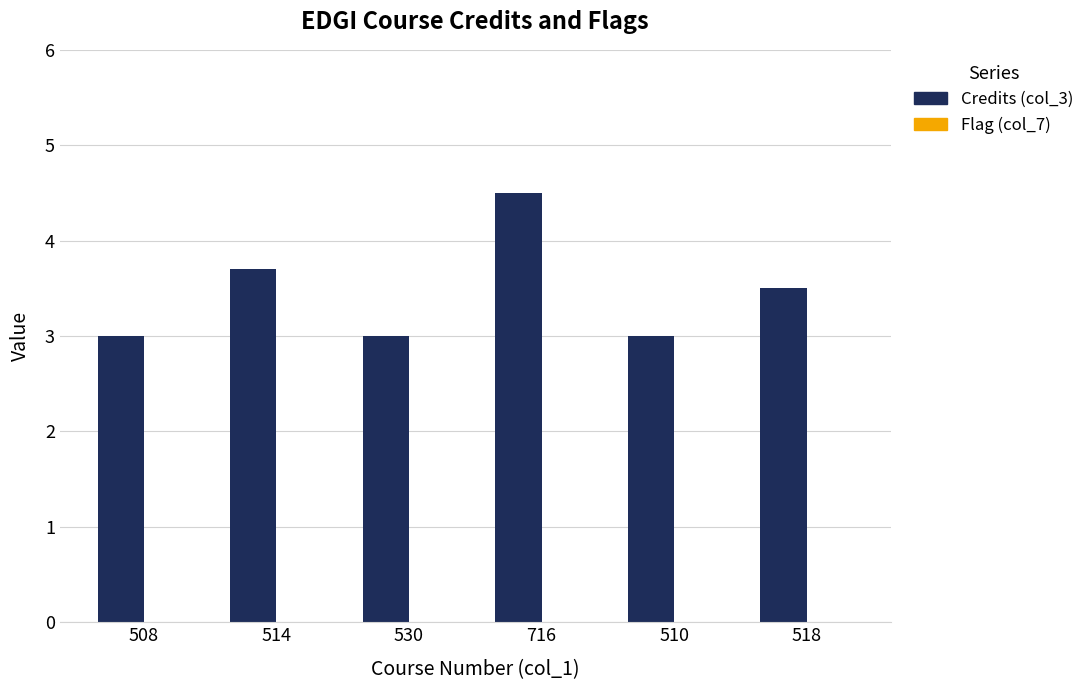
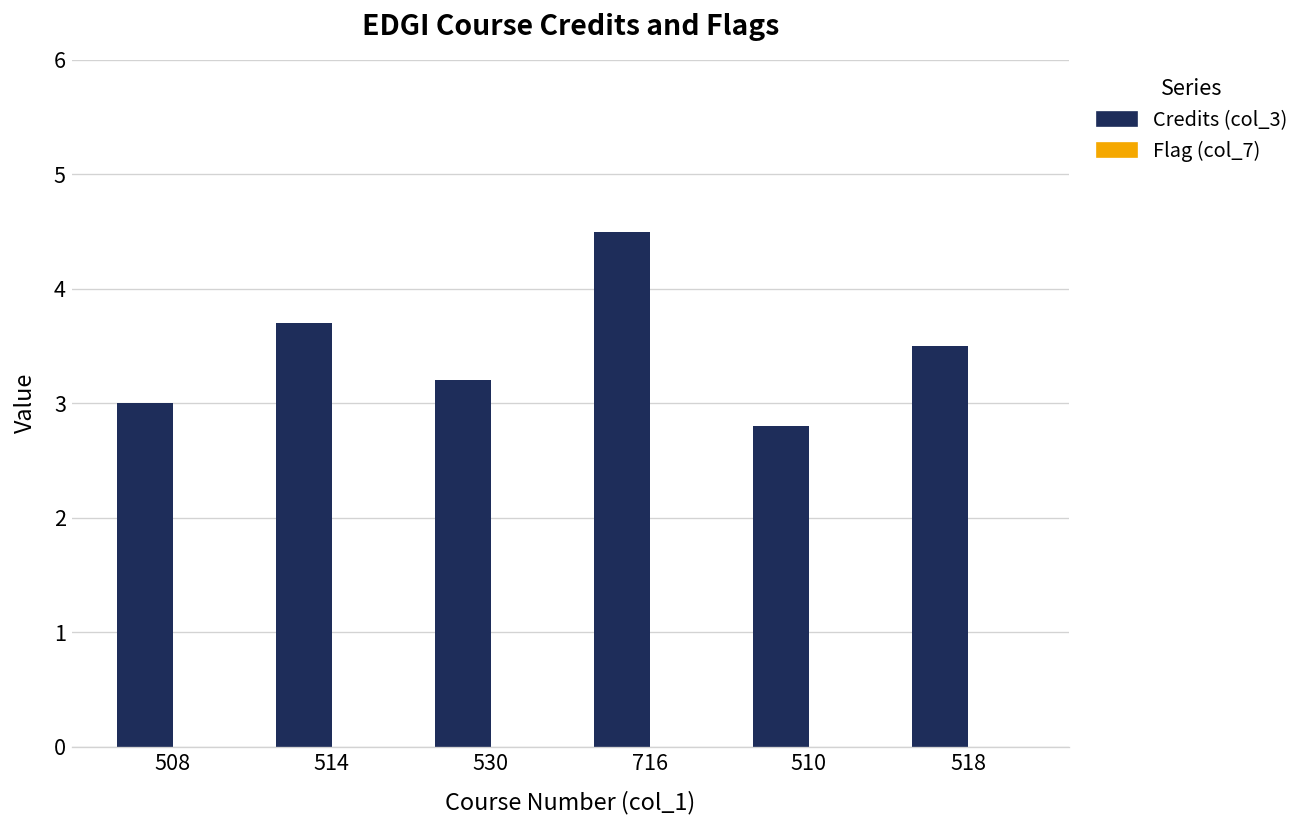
Credits (col_3), 530: 3.0 -> 3.2
Credits (col_3), 510: 3.0 -> 2.8
